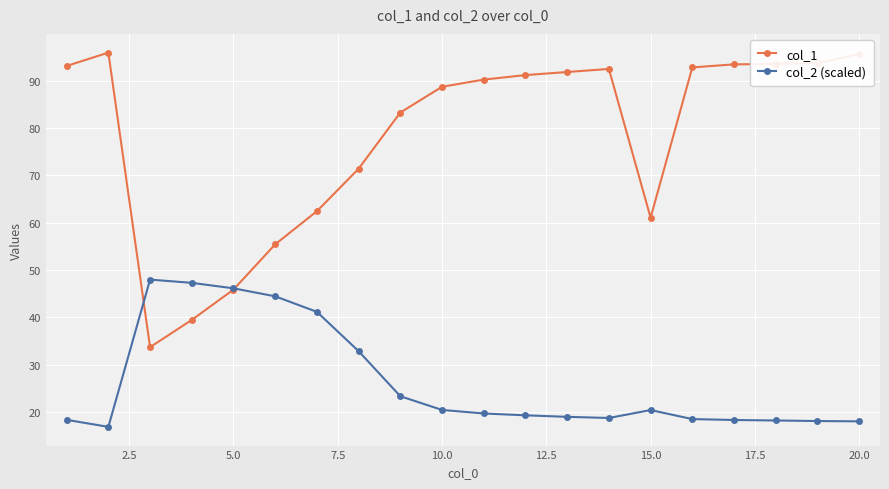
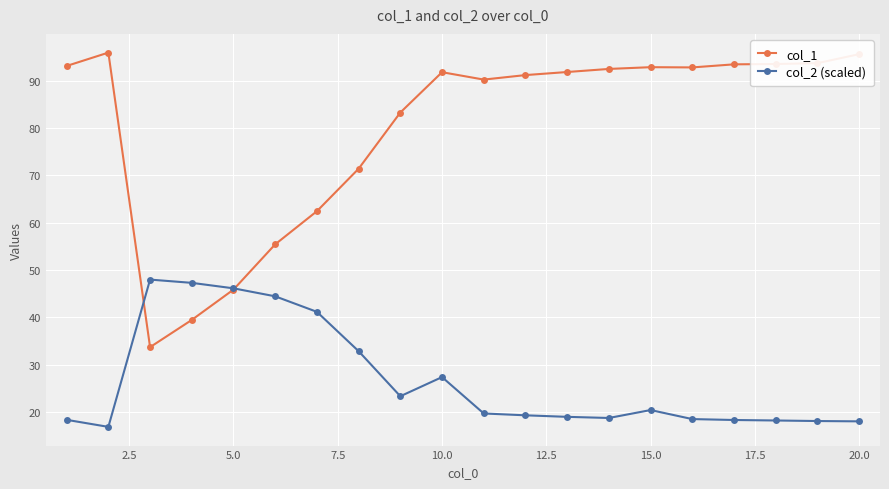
col_1, 10.0: 89 -> 92
col_2 (scaled), 10.0: 20 -> 27
col_1, 15.0: 61 -> 93
